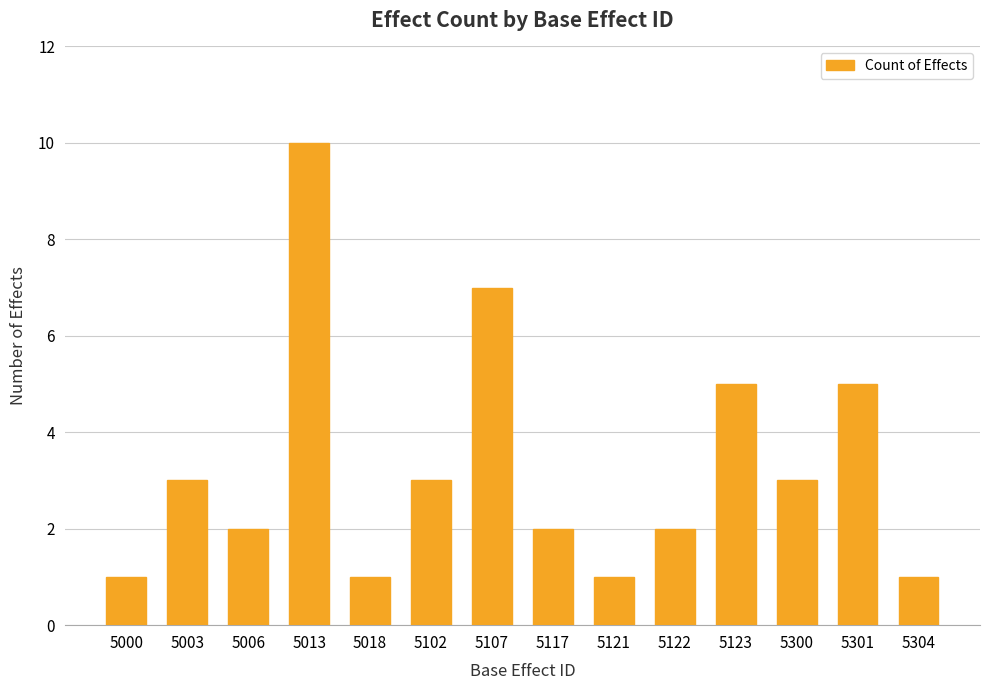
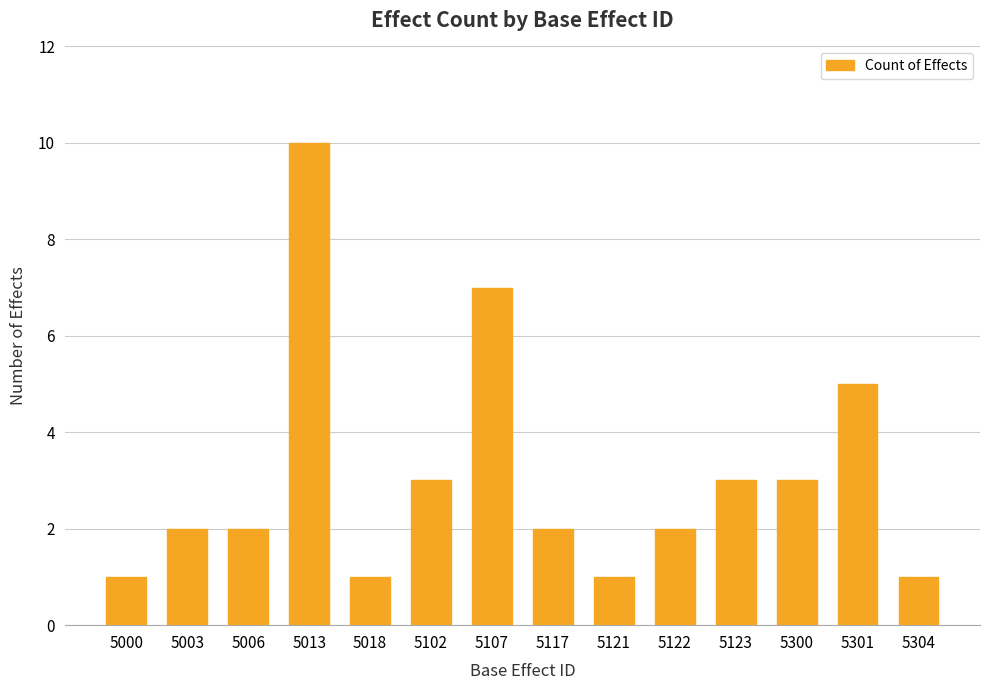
5003: 3 -> 2
5123: 5 -> 3
